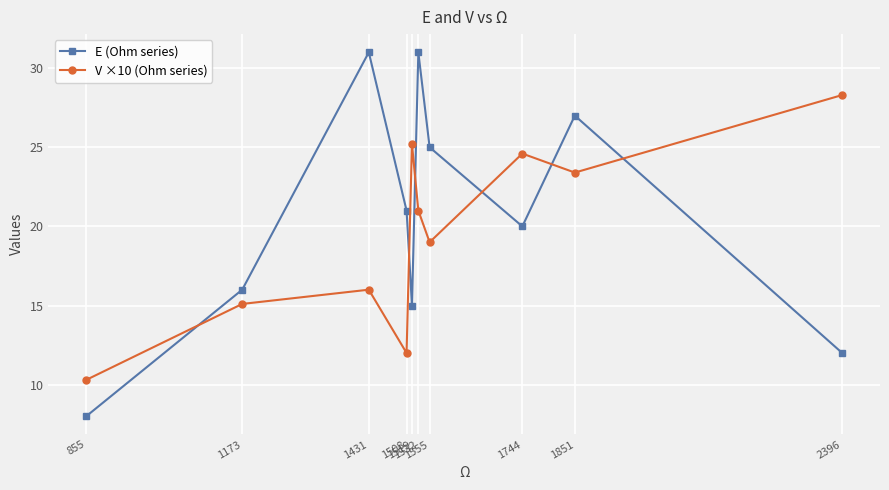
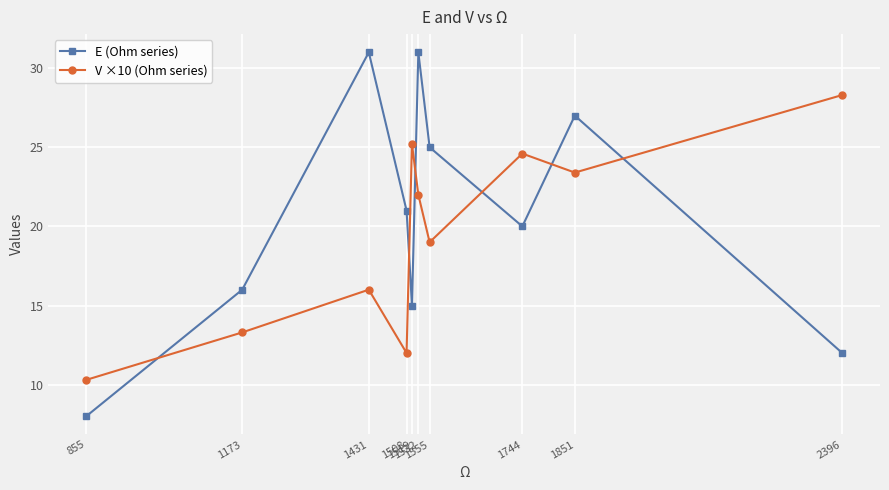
V ×10 (Ohm series), 1173: 15.1 -> 13.3
V ×10 (Ohm series), 1532: 21.0 -> 22.0
